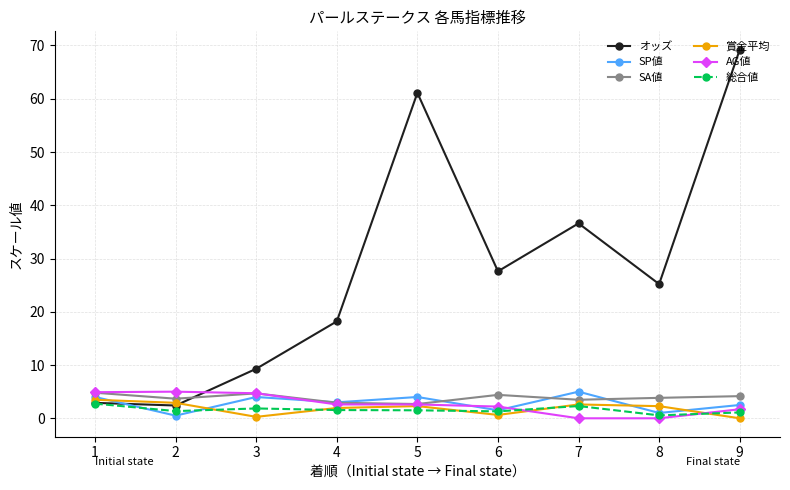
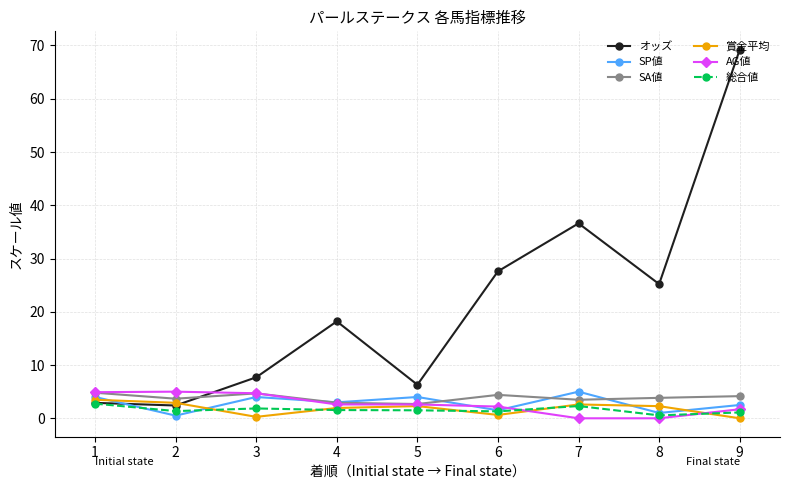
オッズ, 3: 9 -> 8
オッズ, 5: 61 -> 6
